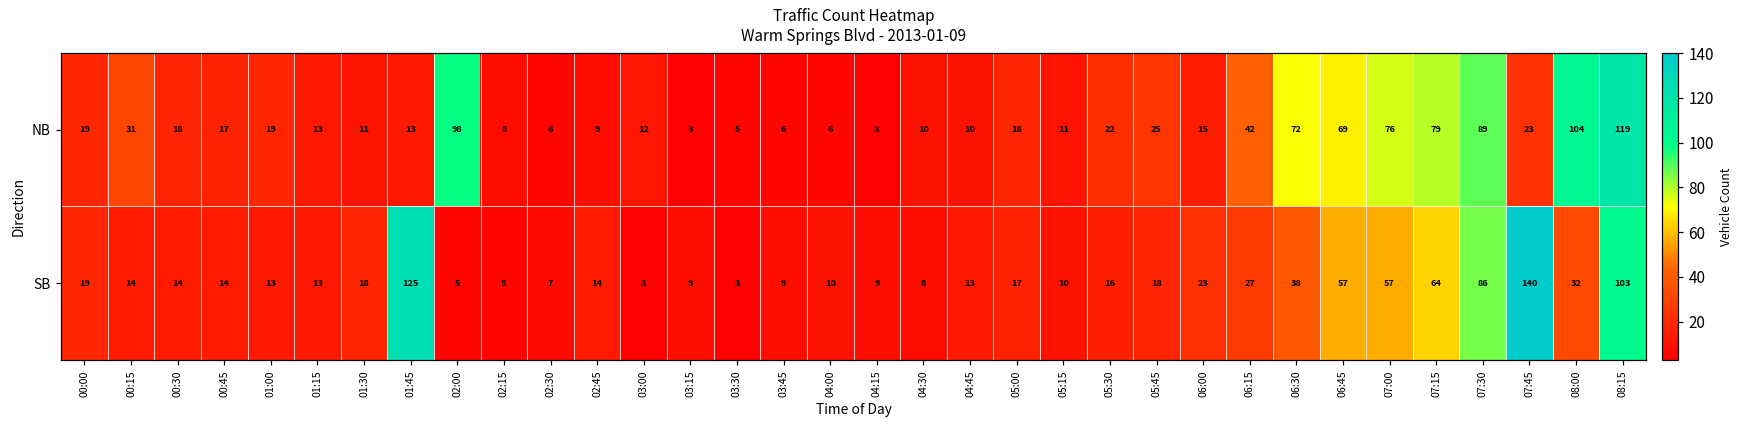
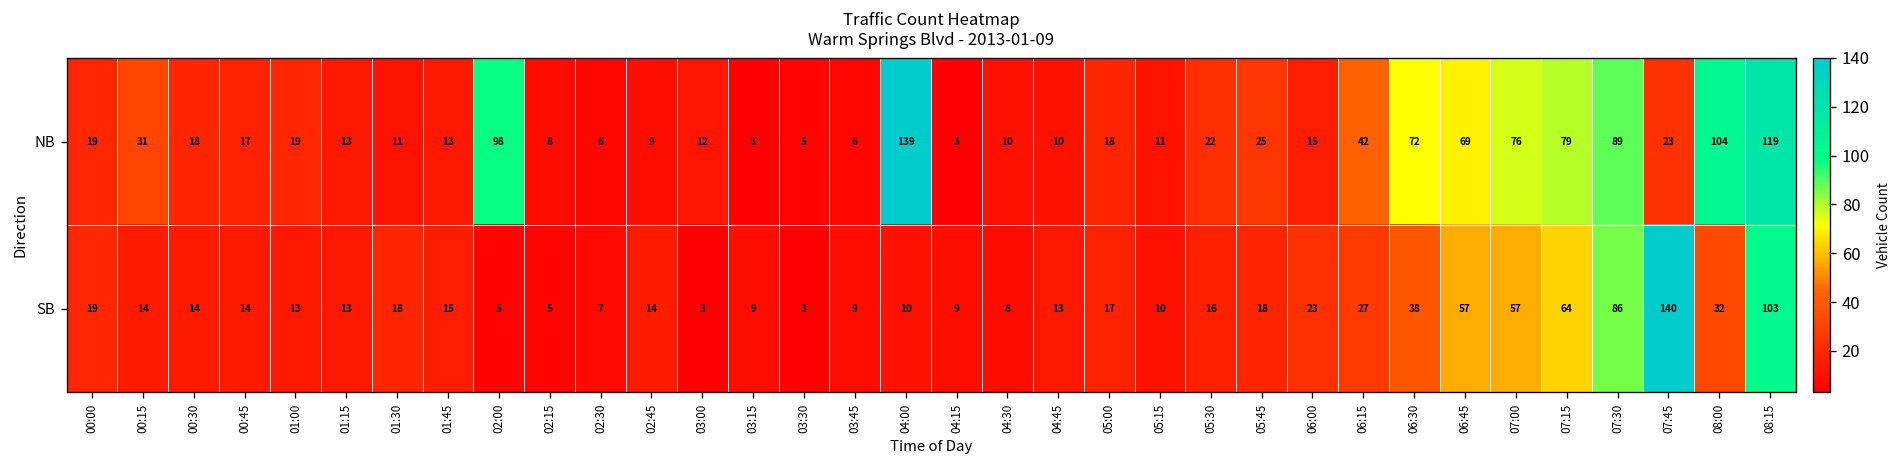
NB, 04:00: 6 -> 139
SB, 01:45: 125 -> 15
